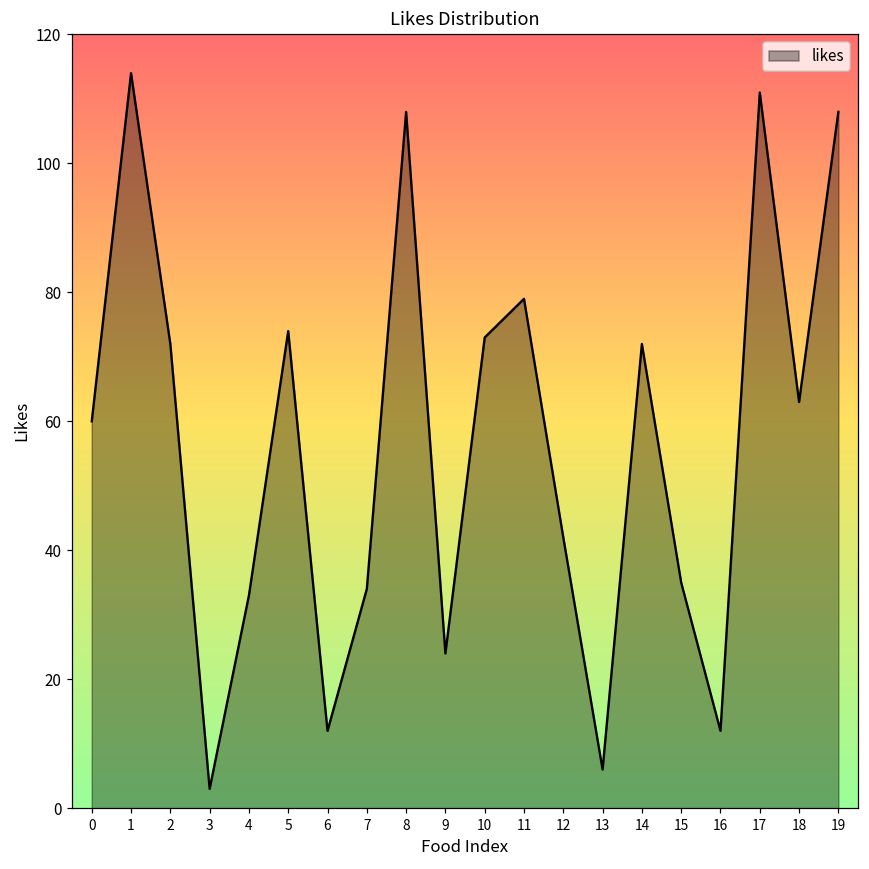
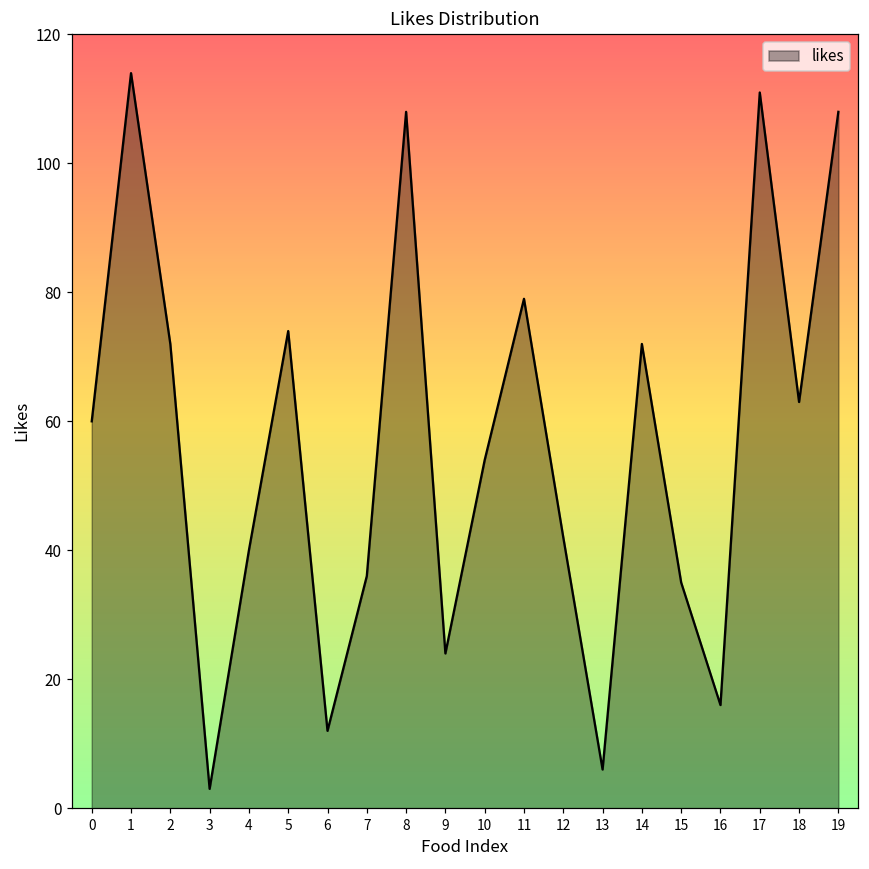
4: 33 -> 40
7: 34 -> 36
10: 73 -> 54
16: 12 -> 16
